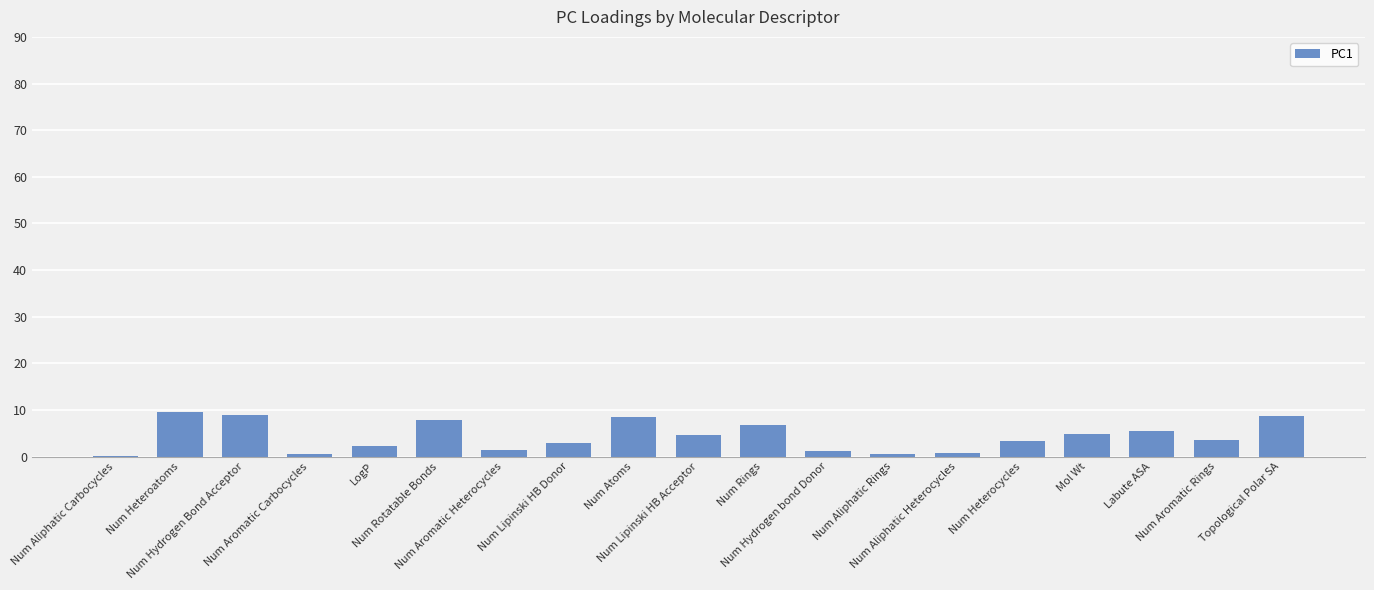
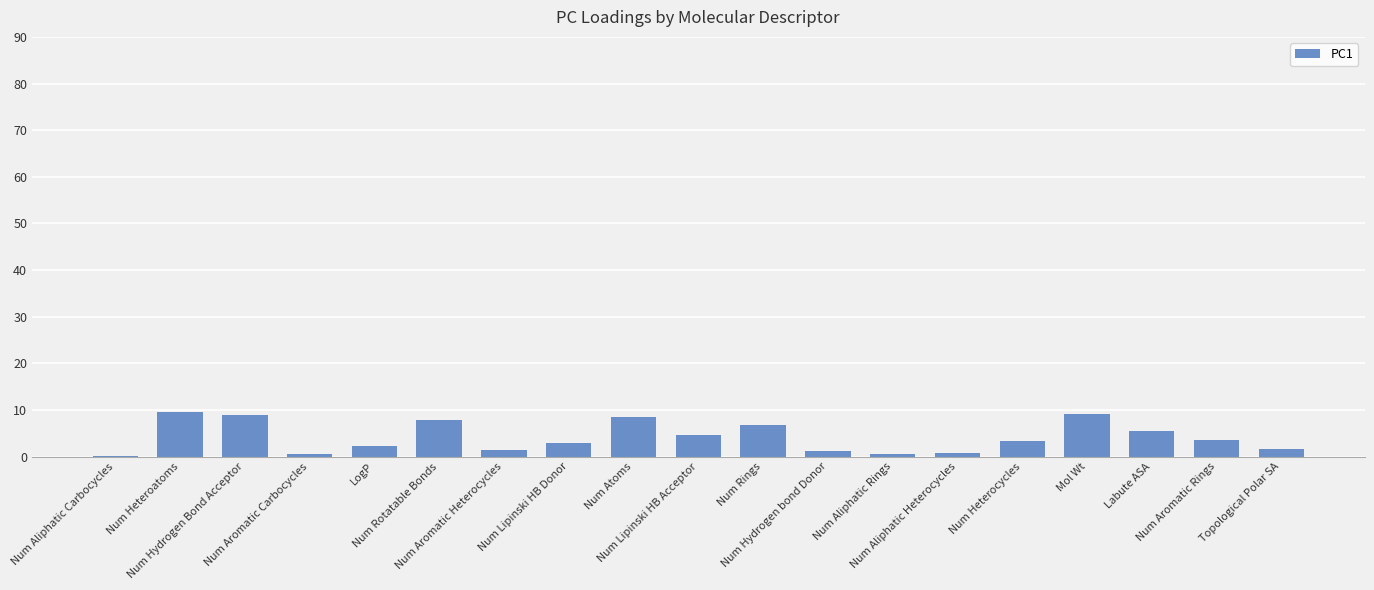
Mol Wt: 5 -> 9
Topological Polar SA: 9 -> 2
